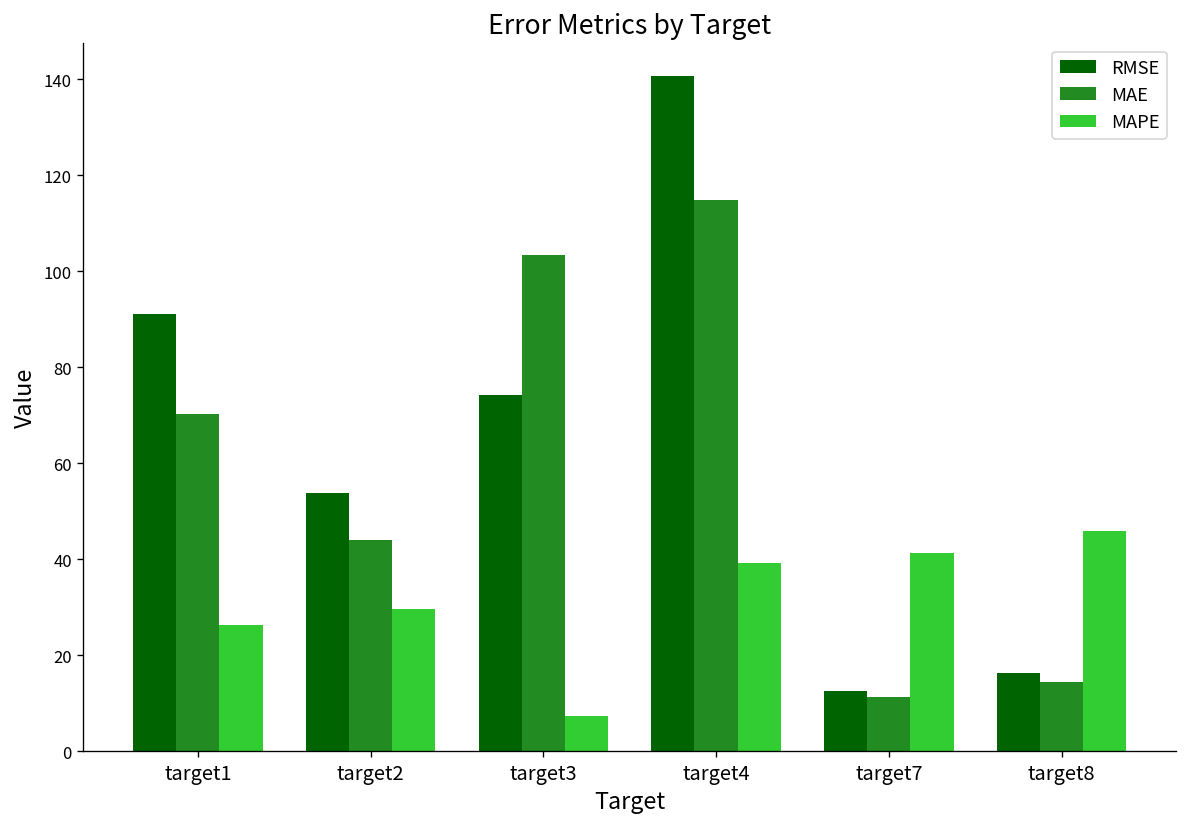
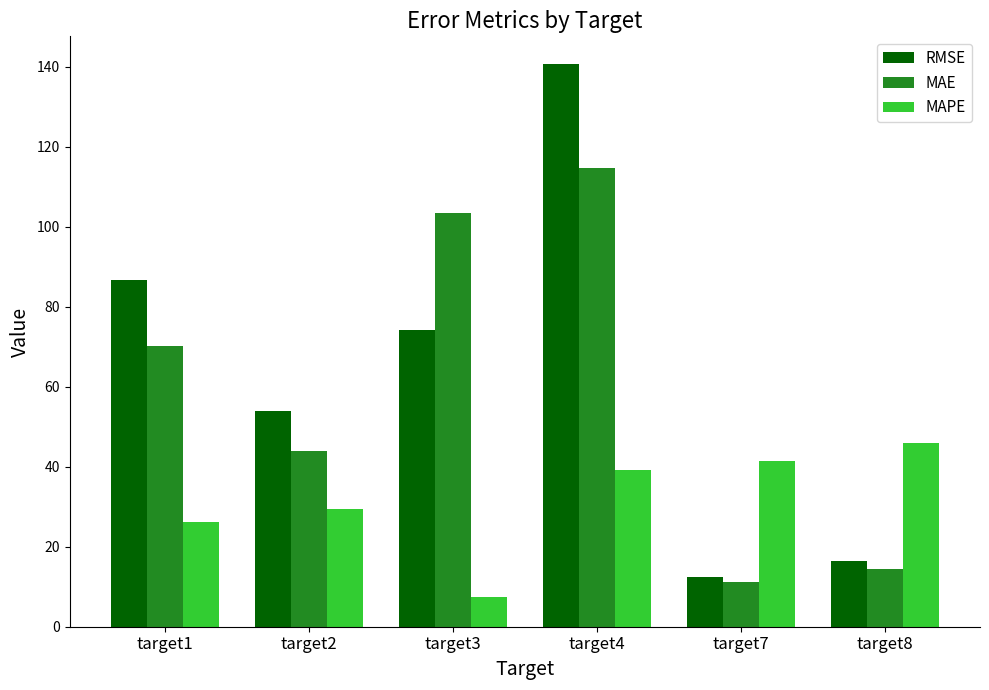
RMSE, target1: 91 -> 87
